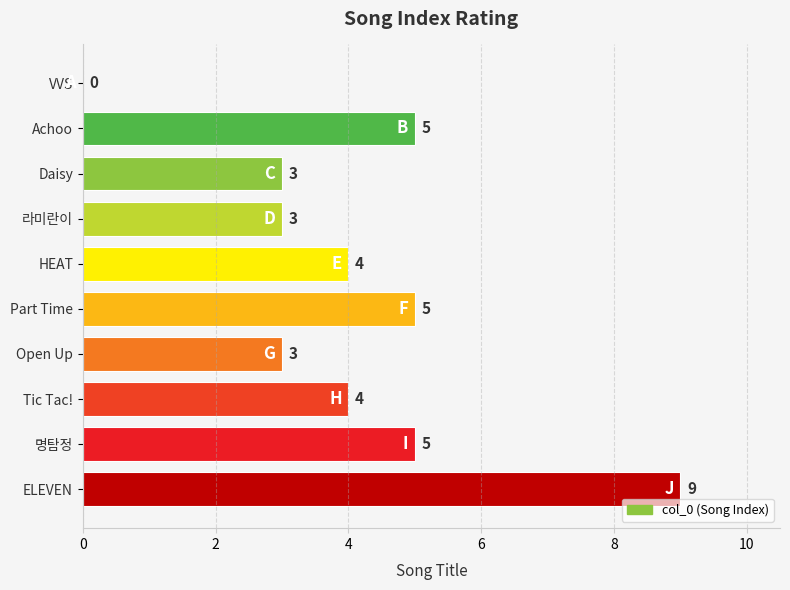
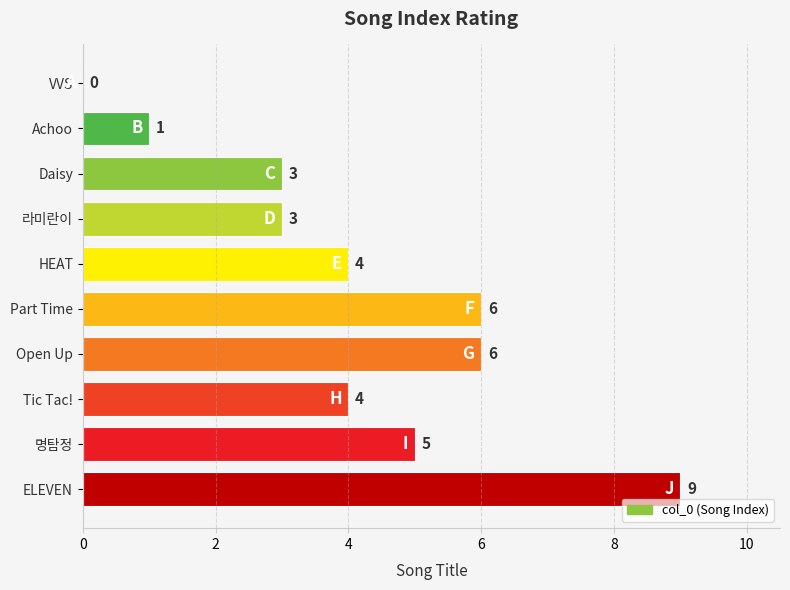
Achoo: 5 -> 1
Part Time: 5 -> 6
Open Up: 3 -> 6
